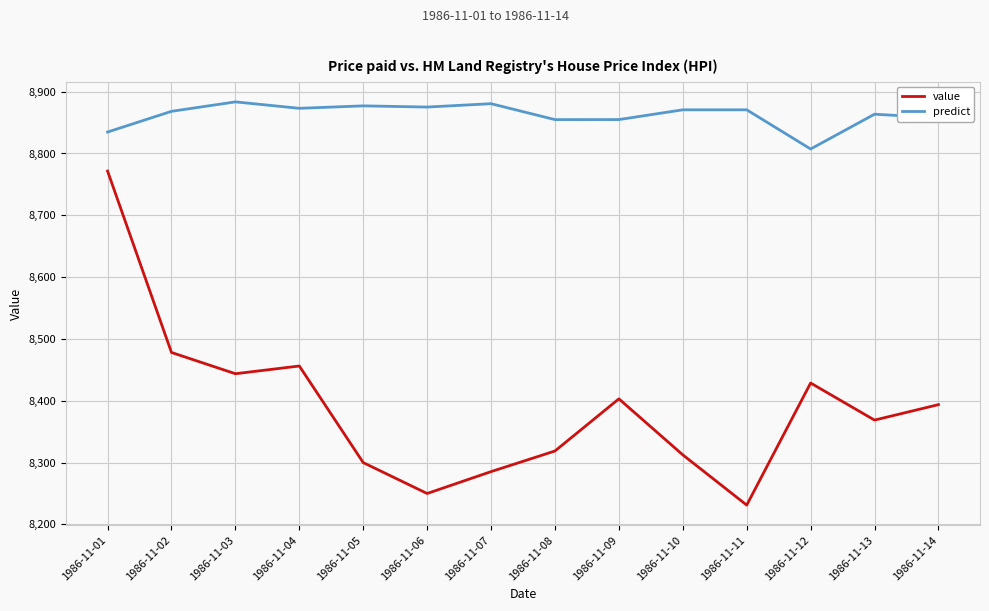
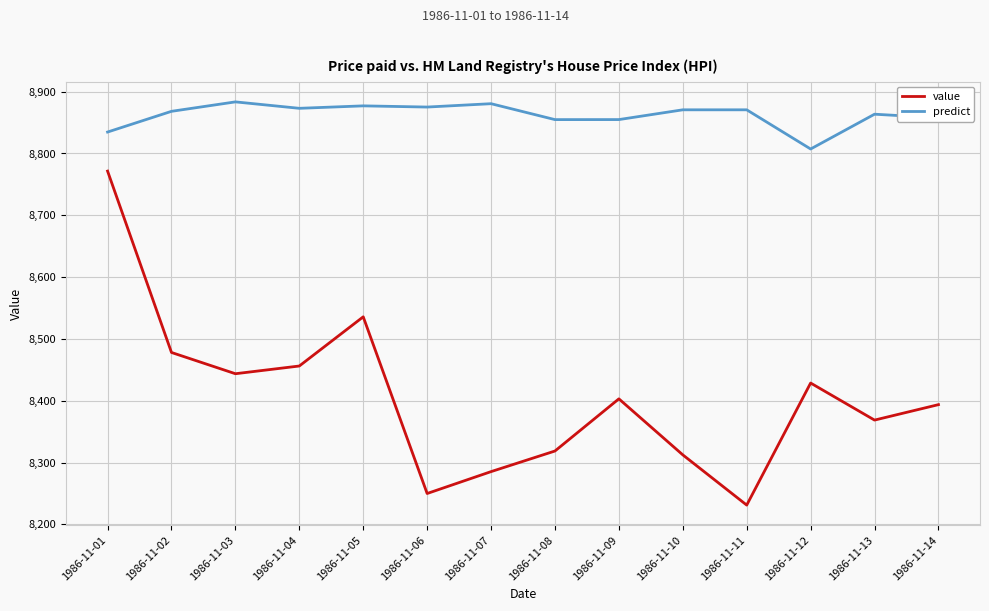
value, 1986-11-05: 8,300 -> 8,540
